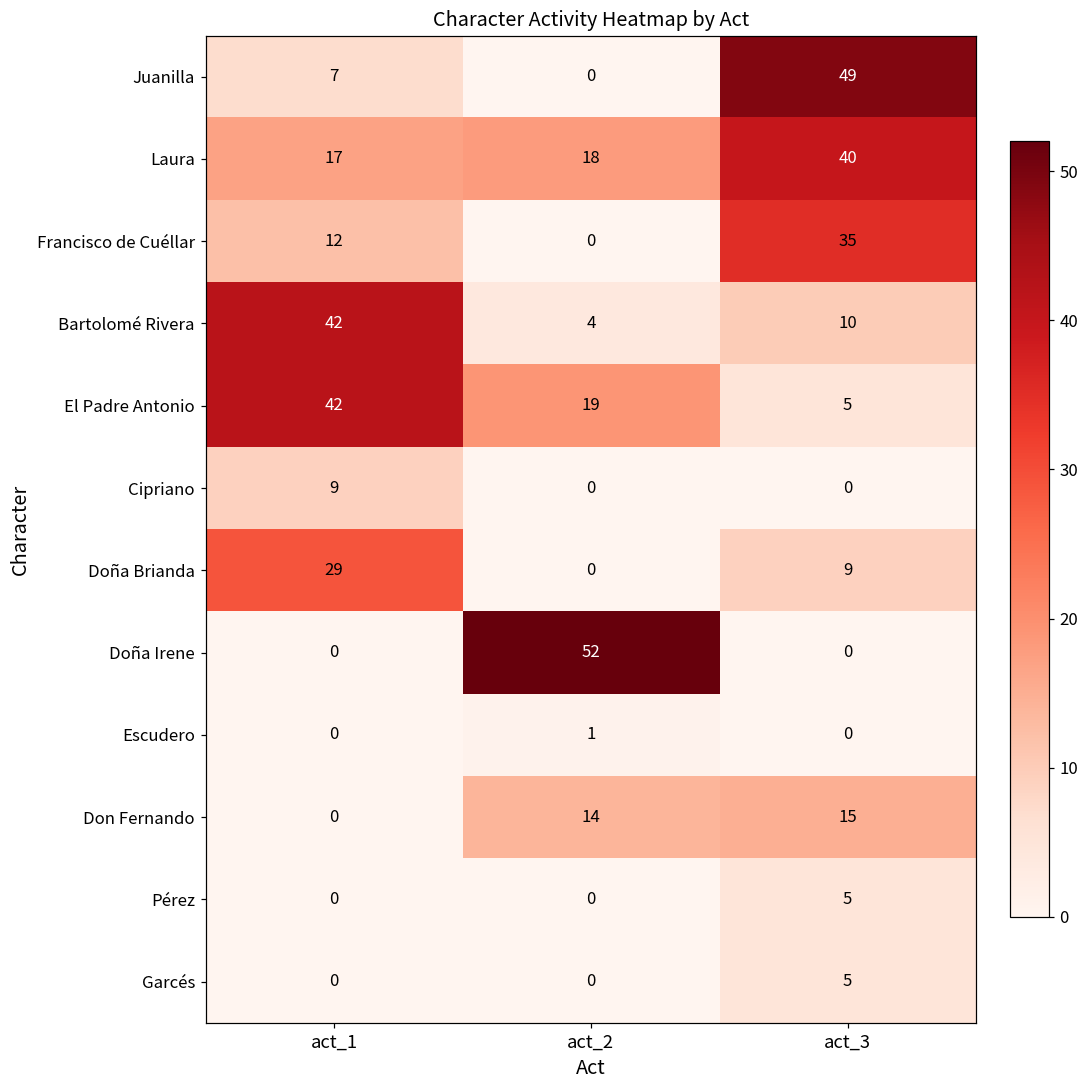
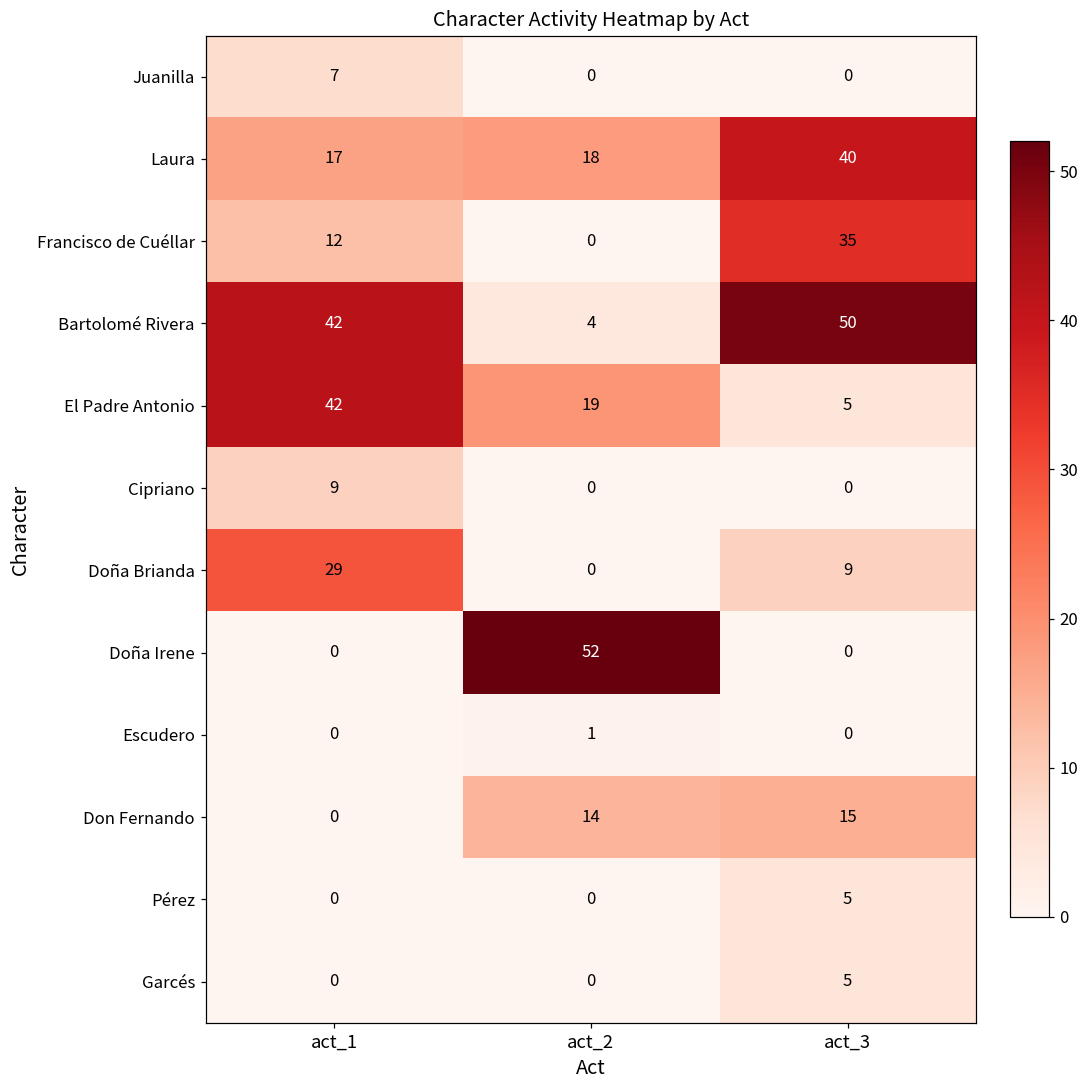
Juanilla, act_3: 49 -> 0
Bartolomé Rivera, act_3: 10 -> 50
